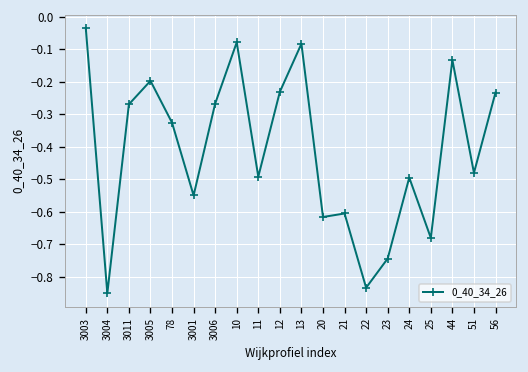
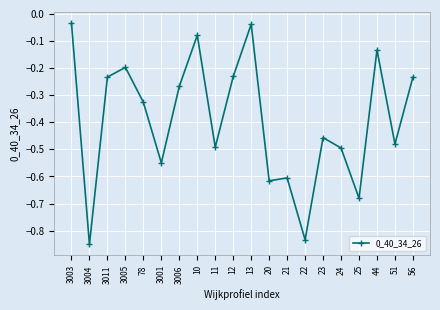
3011: -0.27 -> -0.23
13: -0.08 -> -0.04
23: -0.74 -> -0.46
